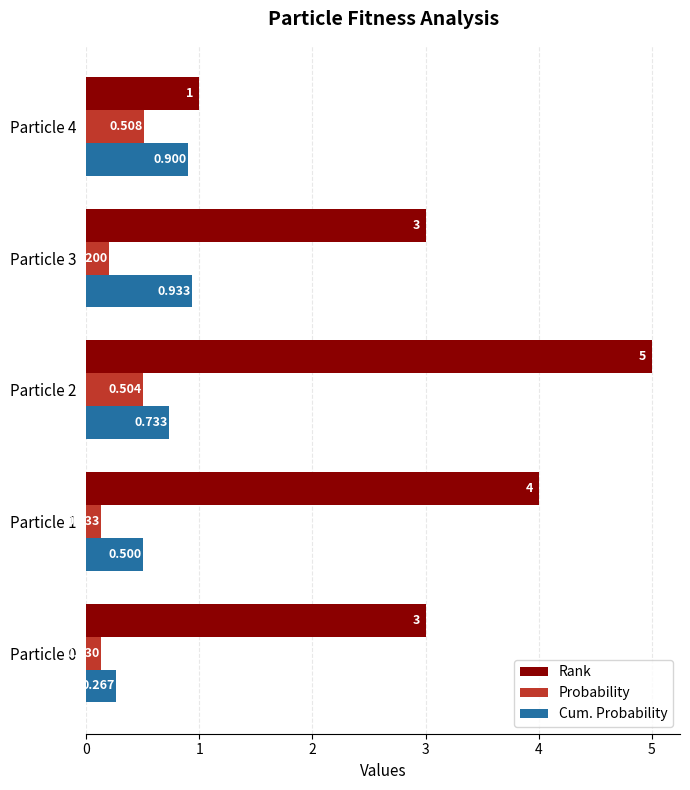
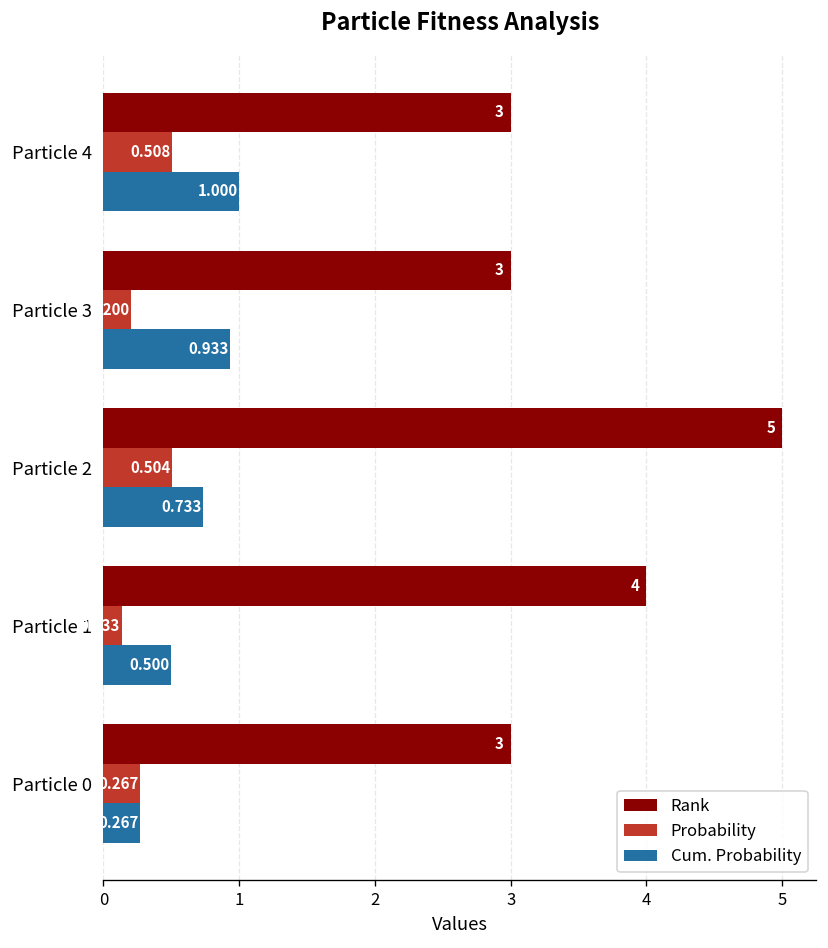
Rank, Particle 4: 1 -> 3
Cum. Probability, Particle 4: 0.900 -> 1.000
Probability, Particle 0: 0.13 -> 0.27
